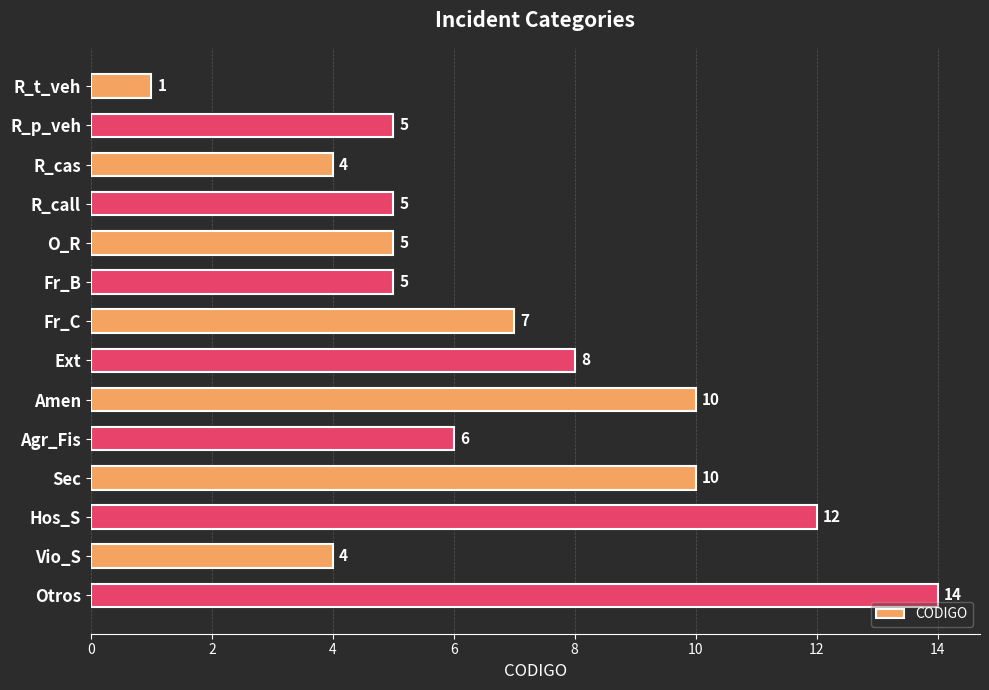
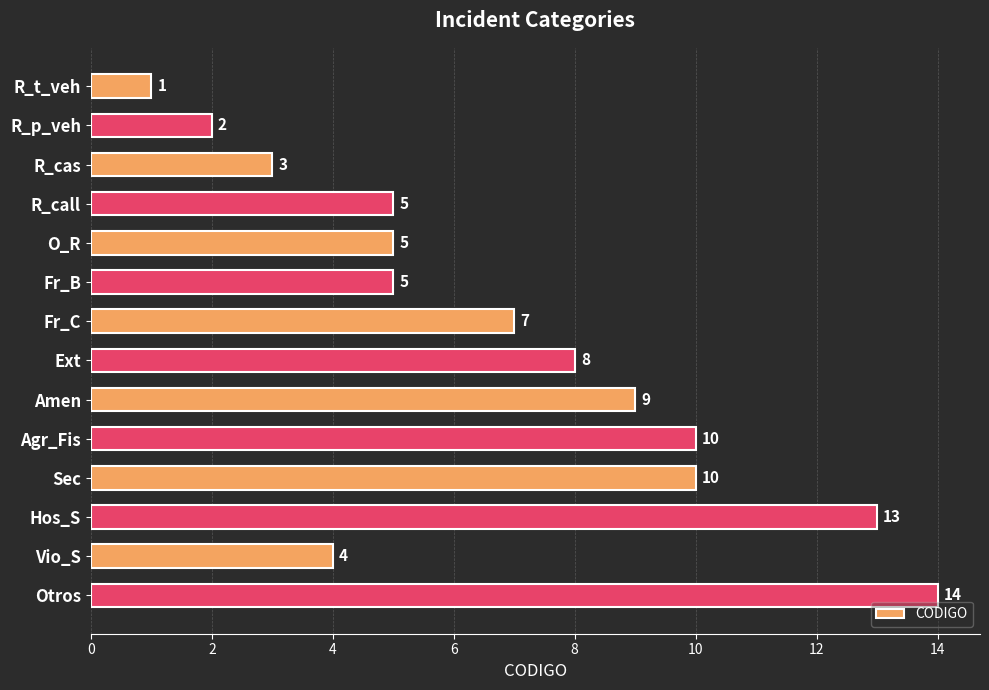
R_p_veh: 5 -> 2
R_cas: 4 -> 3
Amen: 10 -> 9
Agr_Fis: 6 -> 10
Hos_S: 12 -> 13
